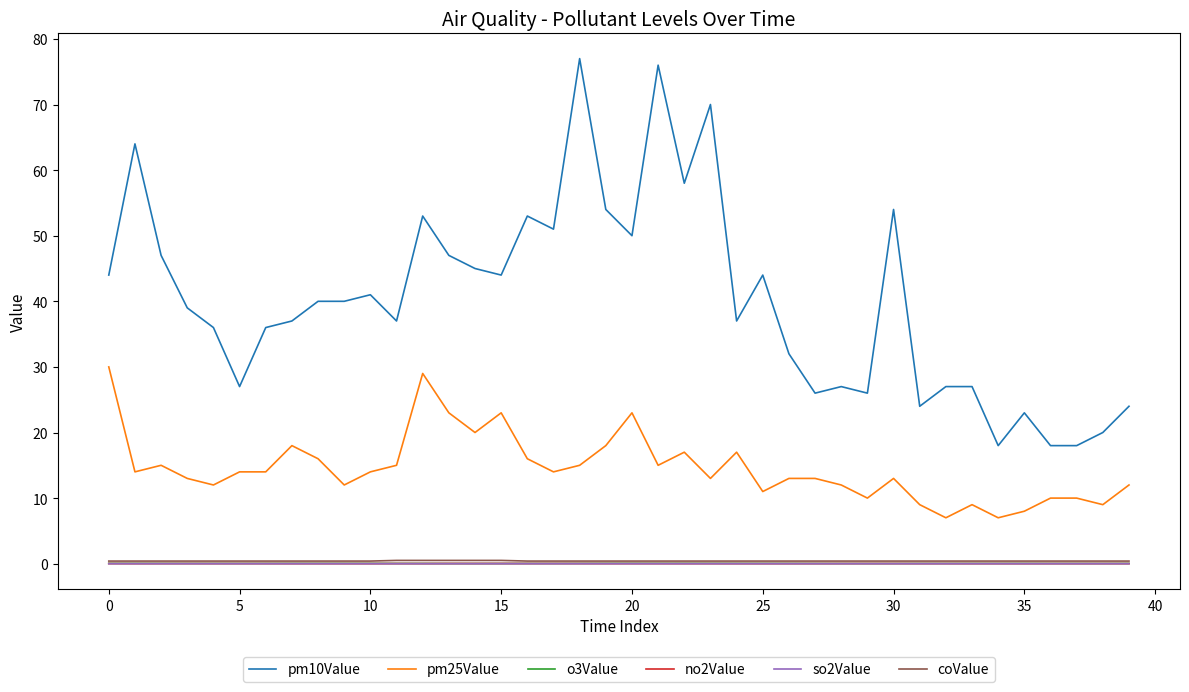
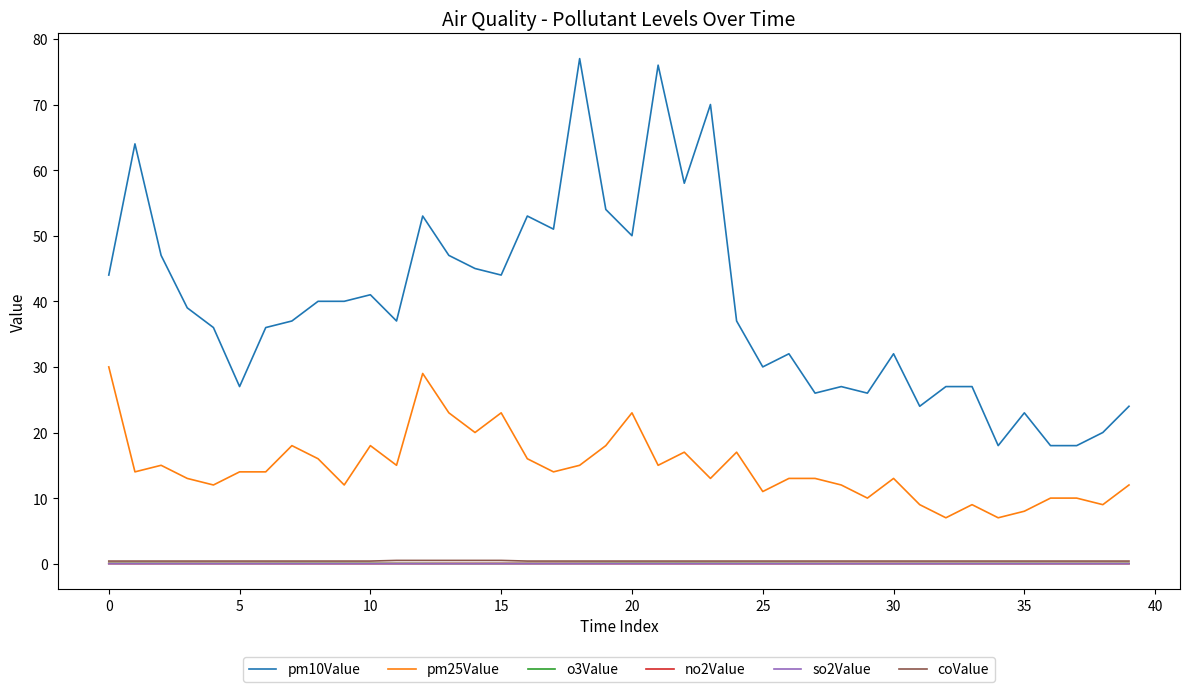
pm25Value, 10: 14 -> 18
pm10Value, 25: 44 -> 30
pm10Value, 30: 54 -> 32
